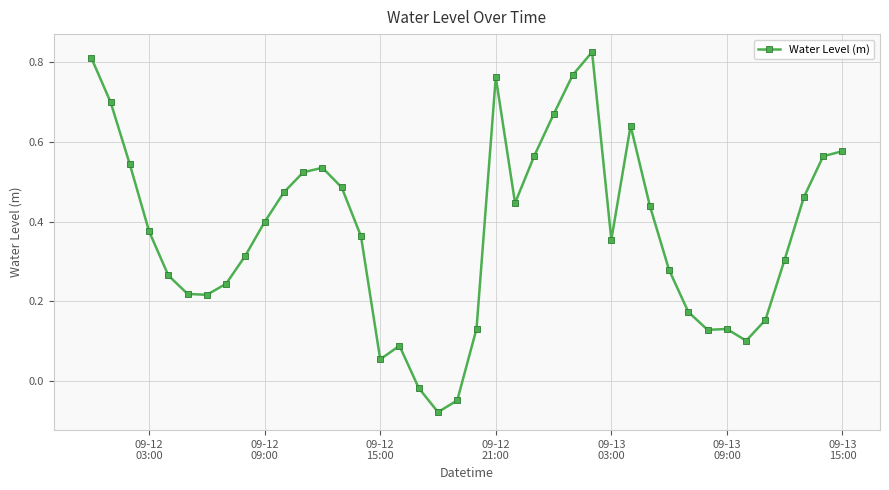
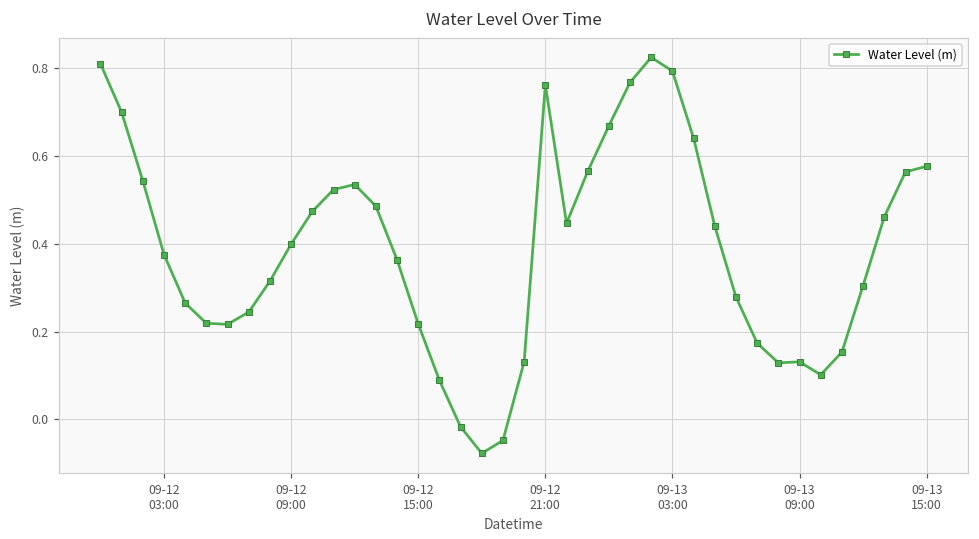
09-12 15:00: 0.05 -> 0.22
09-13 03:00: 0.35 -> 0.79
